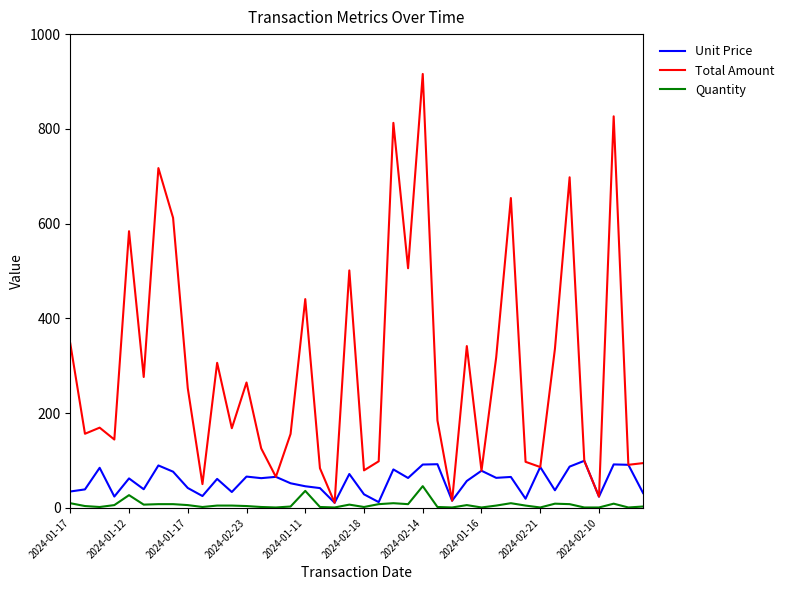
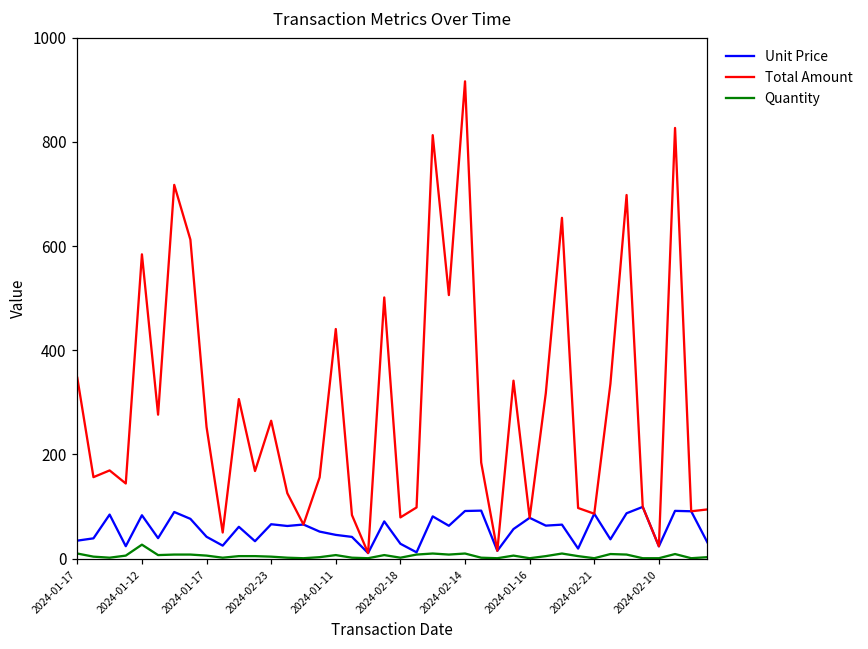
Unit Price, 2024-01-12: 60 -> 80
Quantity, 2024-01-11: 40 -> 10
Quantity, 2024-02-14: 50 -> 10
